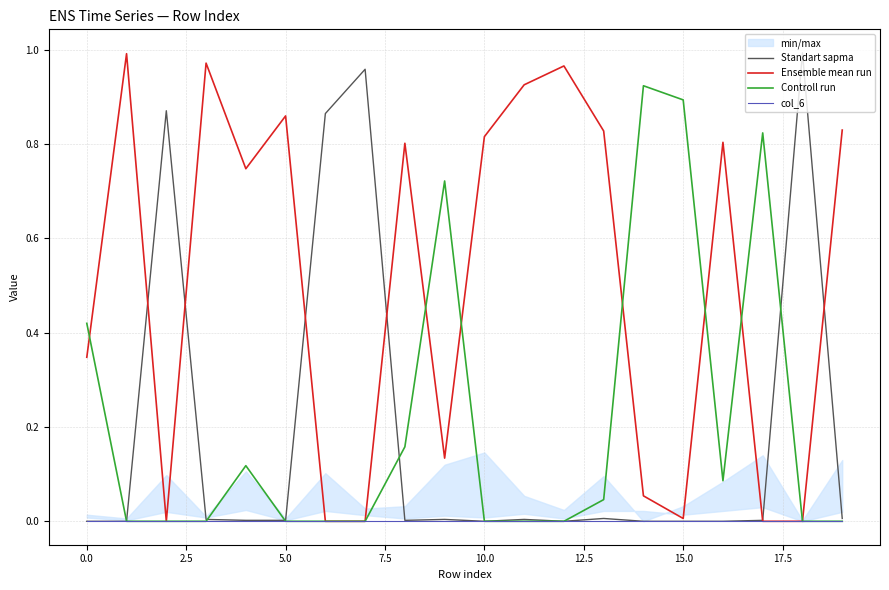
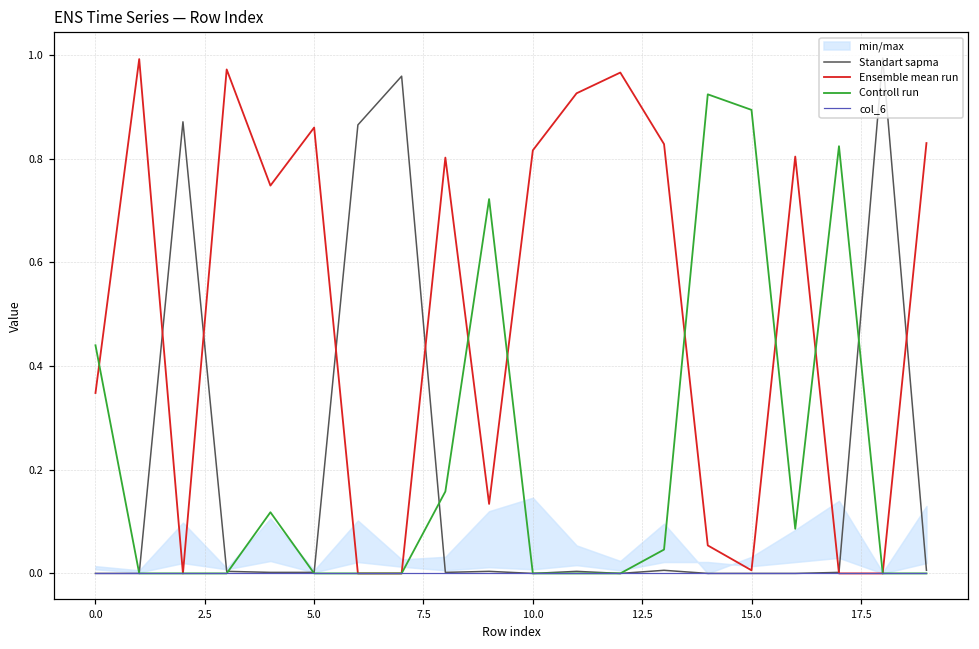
Controll run, 0.0: 0.42 -> 0.44
